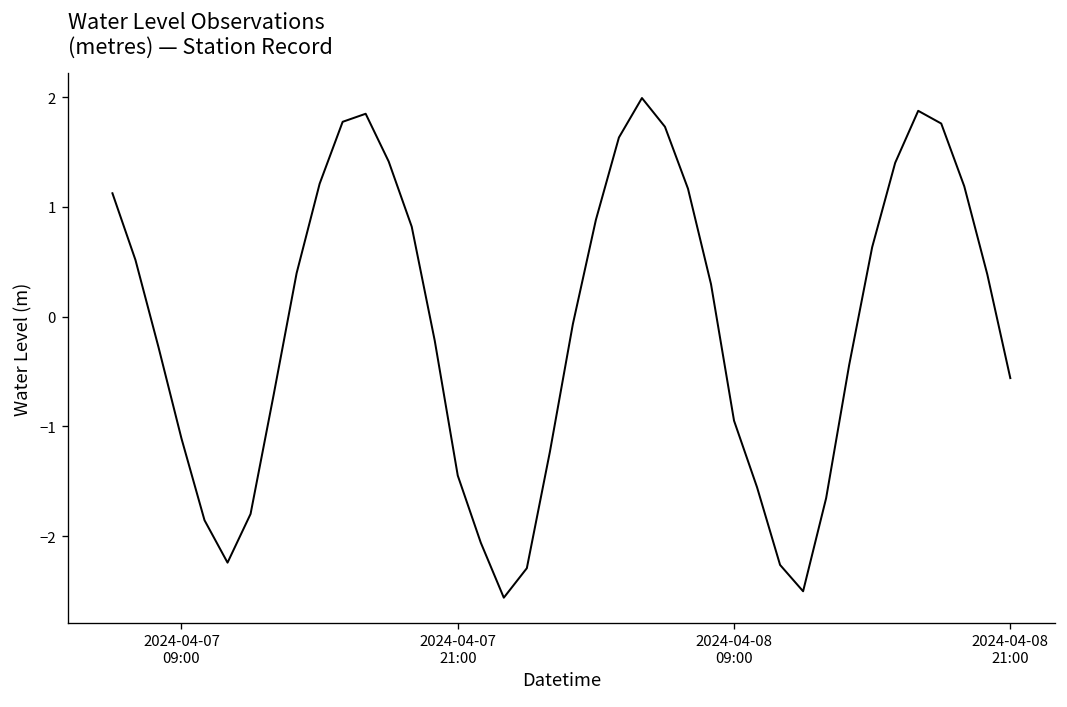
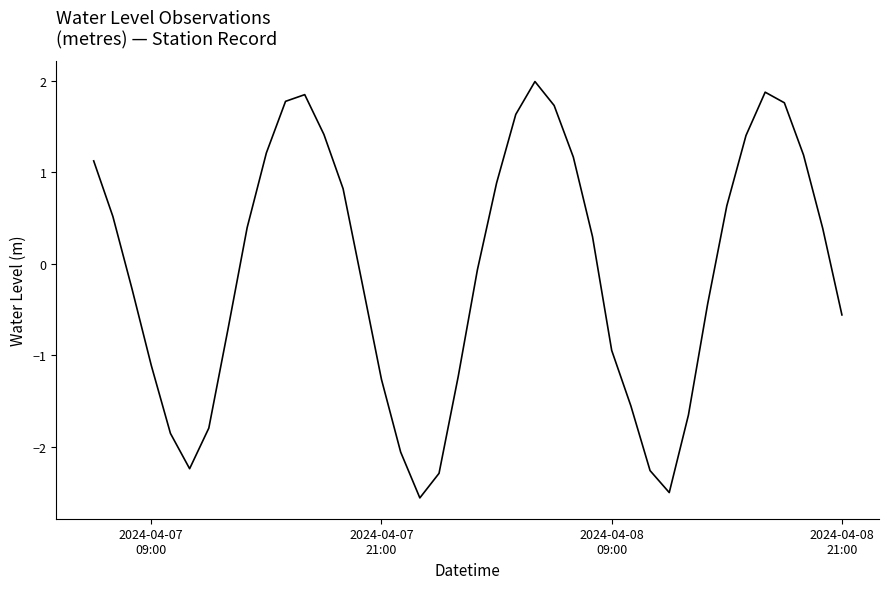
2024-04-07 21:00: -1.4 -> -1.3
